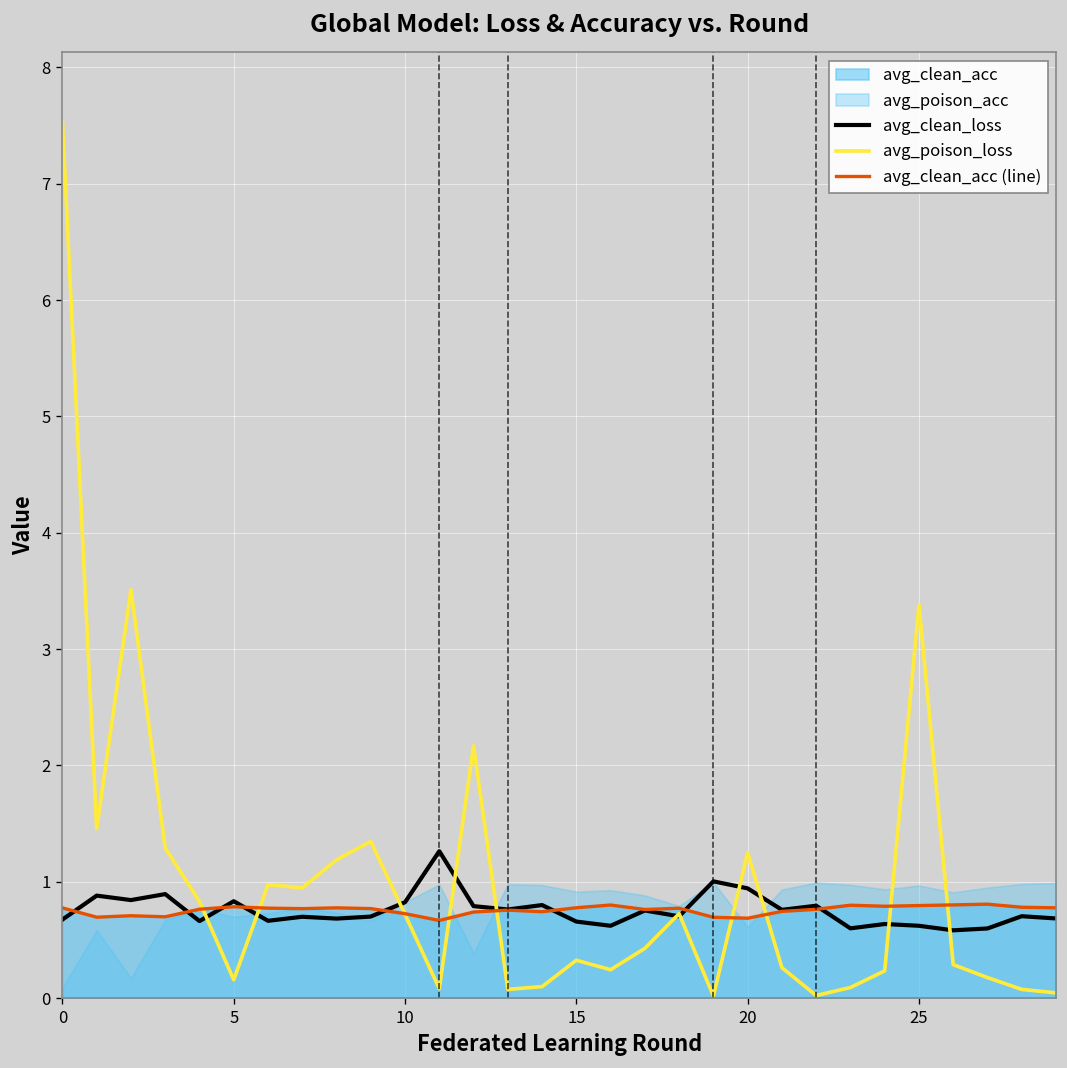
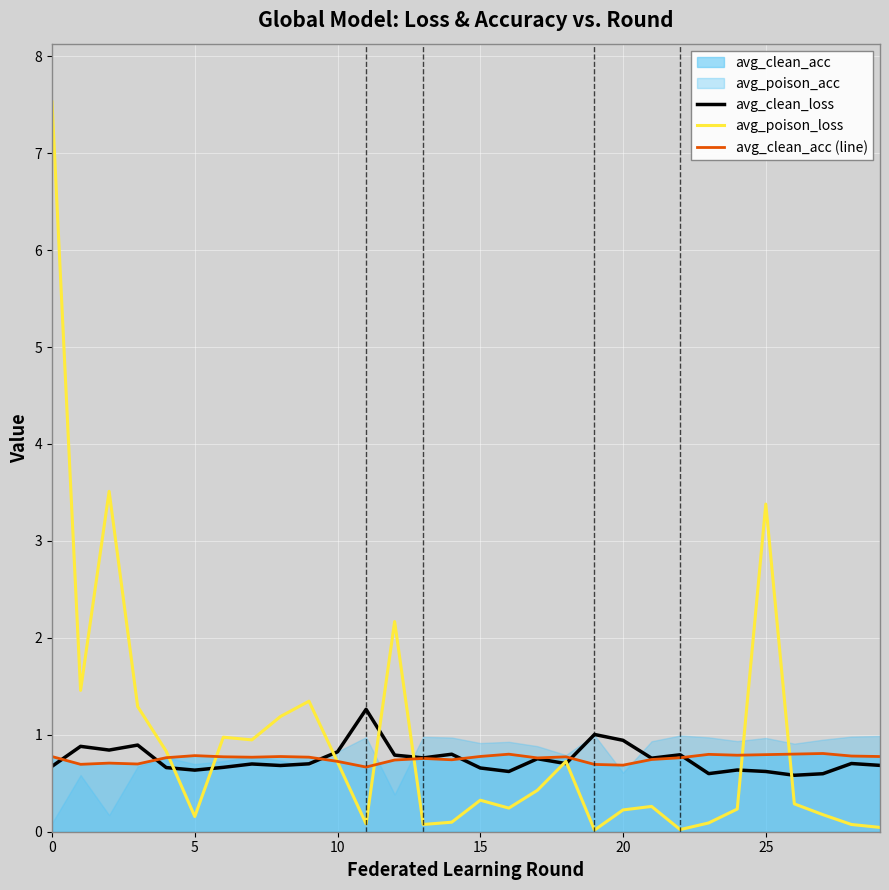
avg_clean_loss, 5: 0.8 -> 0.6
avg_poison_loss, 20: 1.3 -> 0.2
